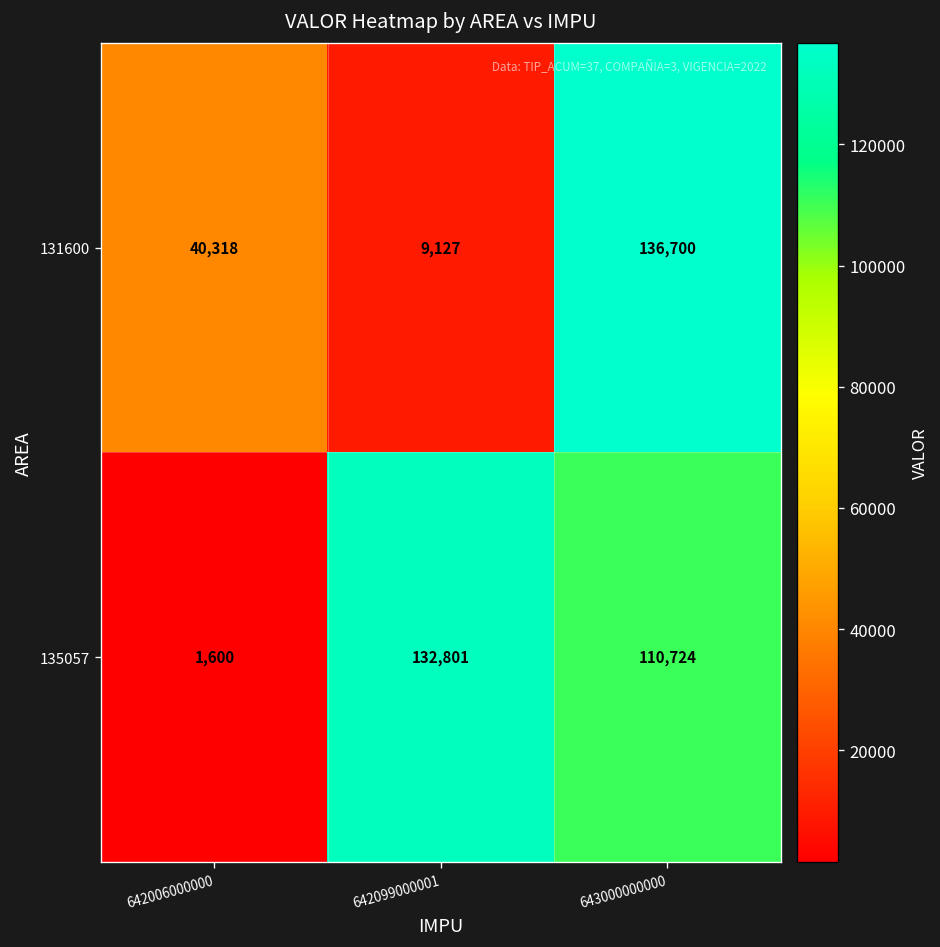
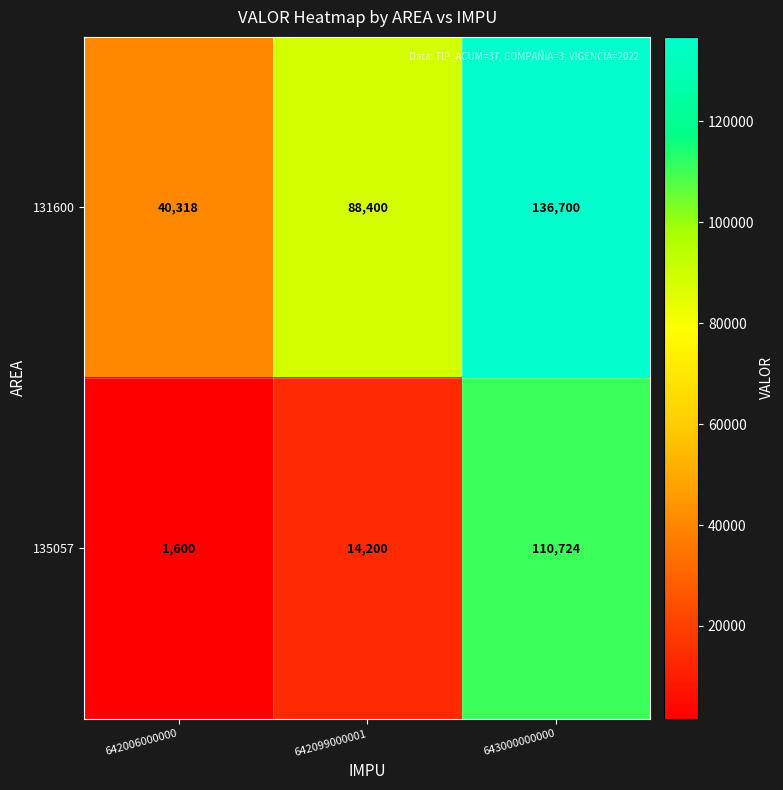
131600, 642099000001: 9,127 -> 88,400
135057, 642099000001: 132,801 -> 14,200
